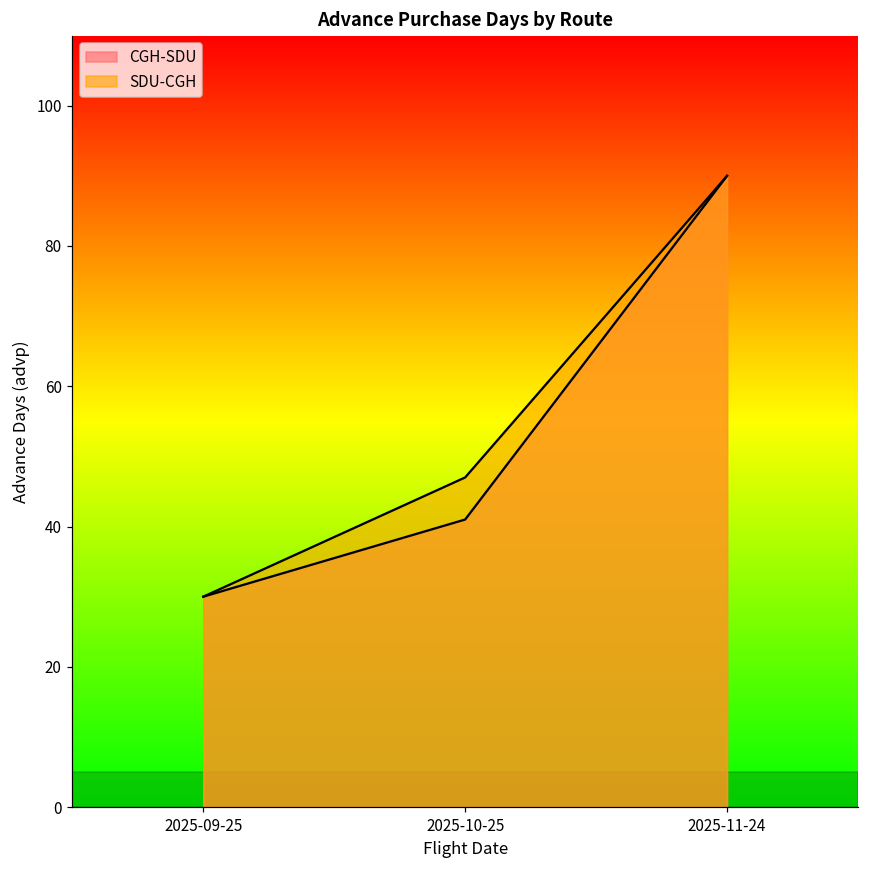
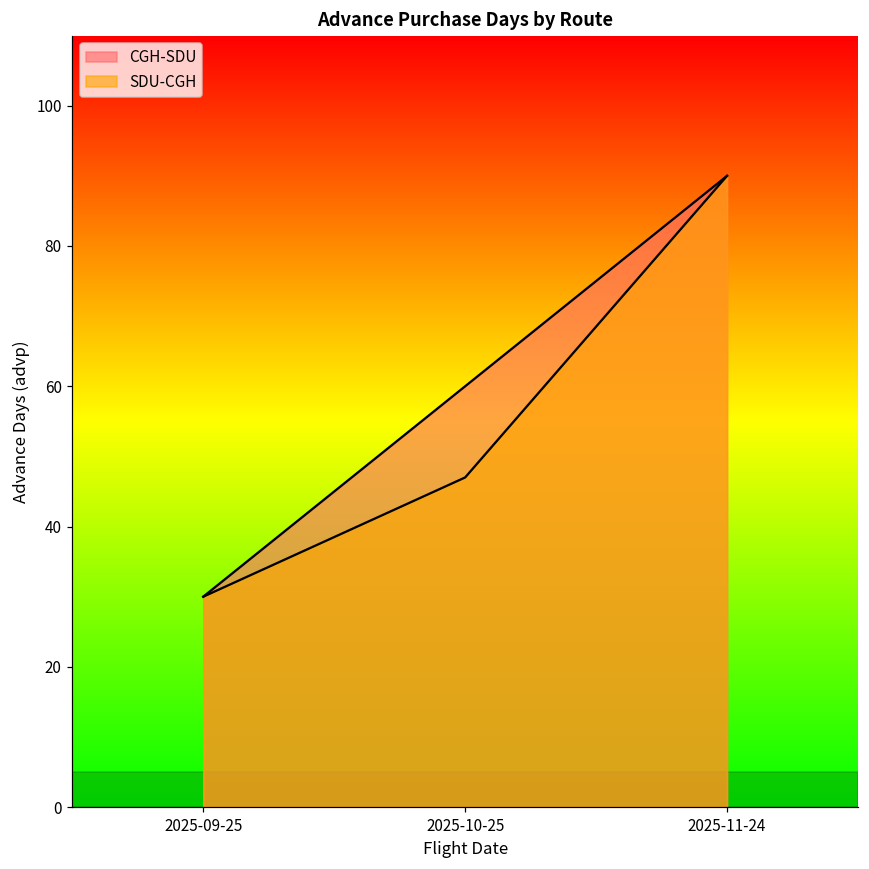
CGH-SDU, 2025-10-25: 41 -> 60
